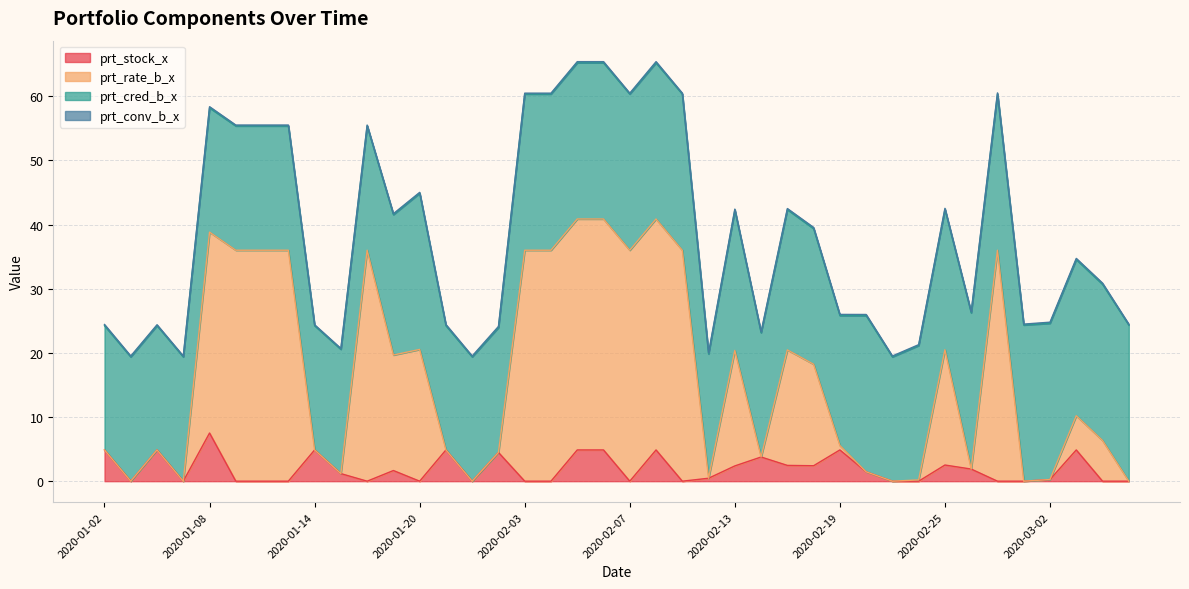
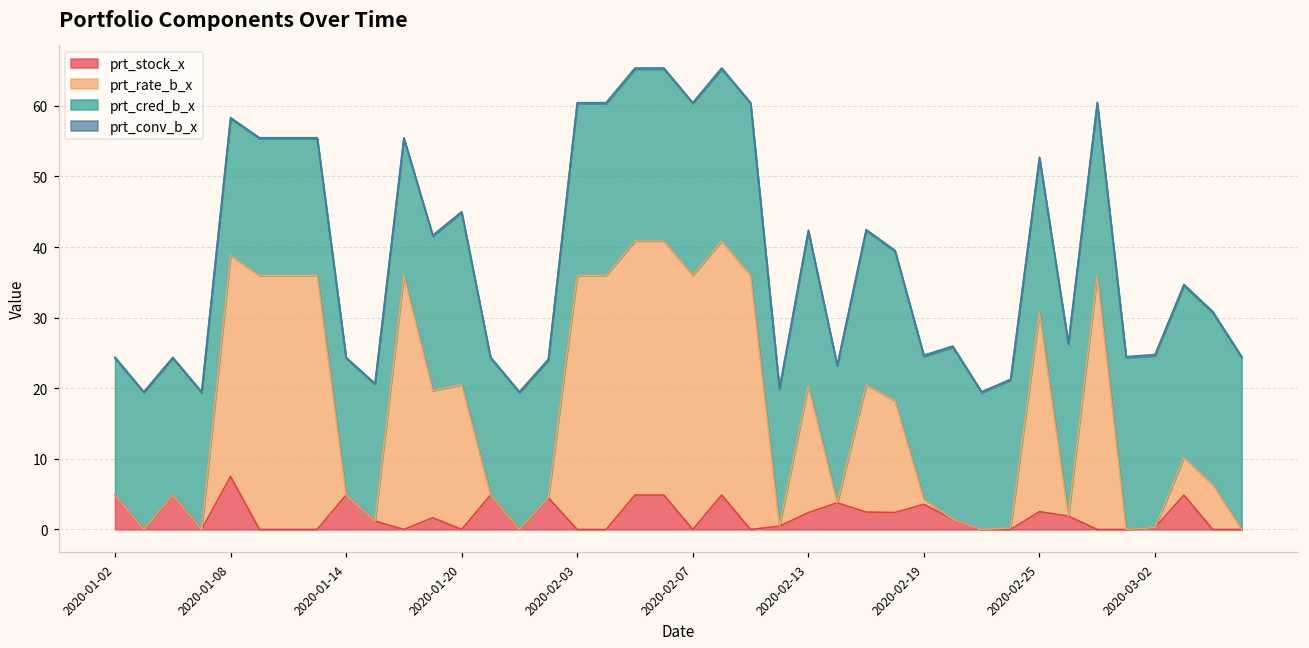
prt_stock_x, 2020-02-19: 5 -> 4
prt_rate_b_x, 2020-02-25: 18 -> 28
